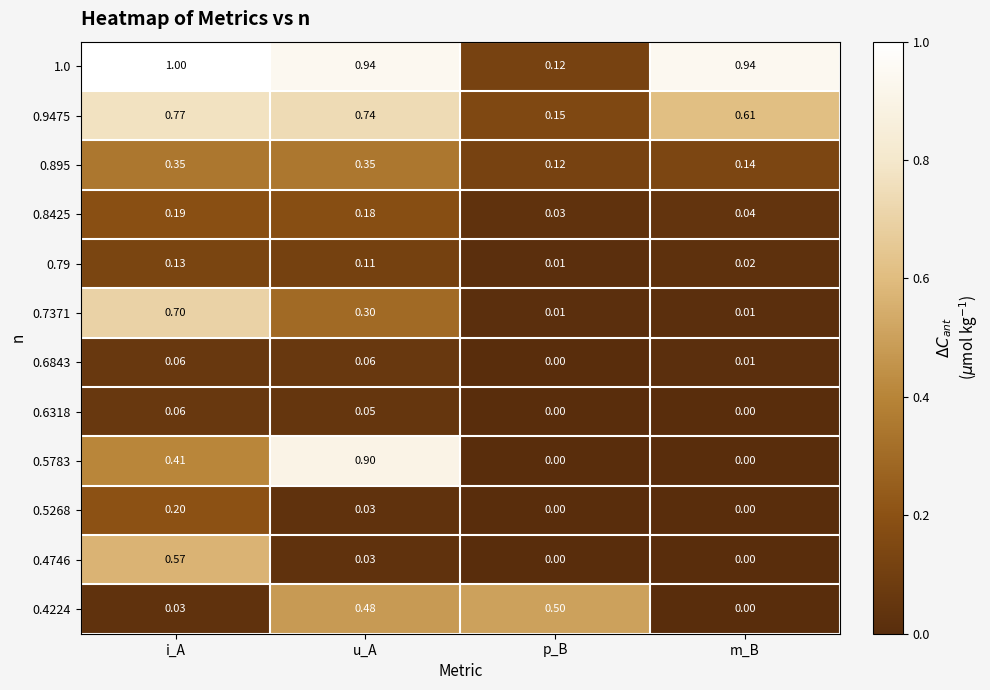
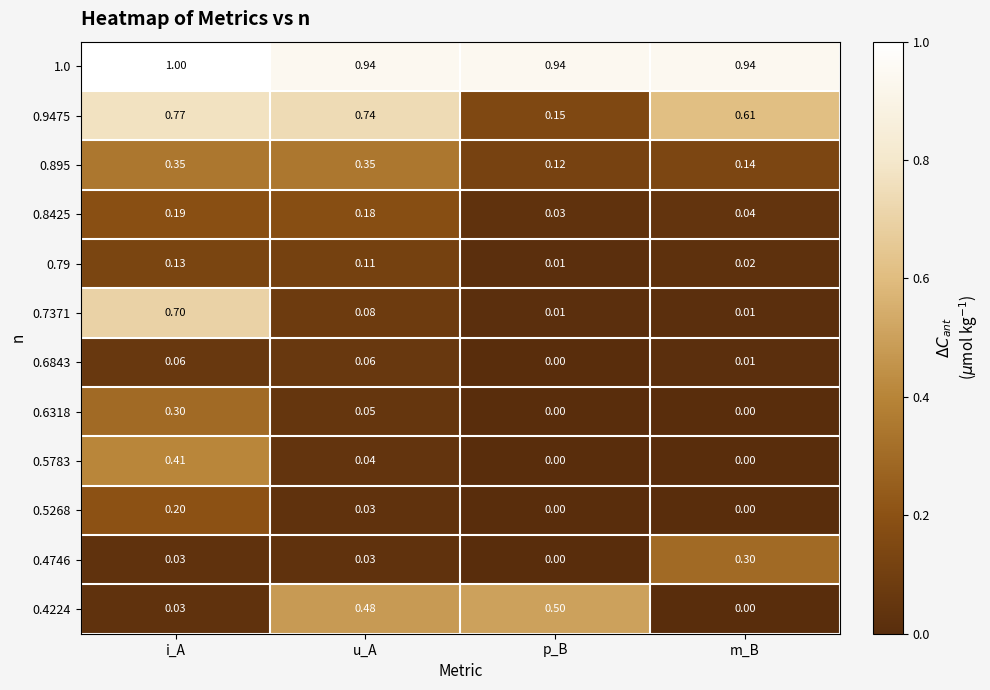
1.0, p_B: 0.12 -> 0.94
0.7371, u_A: 0.30 -> 0.08
0.6318, i_A: 0.06 -> 0.30
0.5783, u_A: 0.90 -> 0.04
0.4746, i_A: 0.57 -> 0.03
0.4746, m_B: 0.00 -> 0.30
